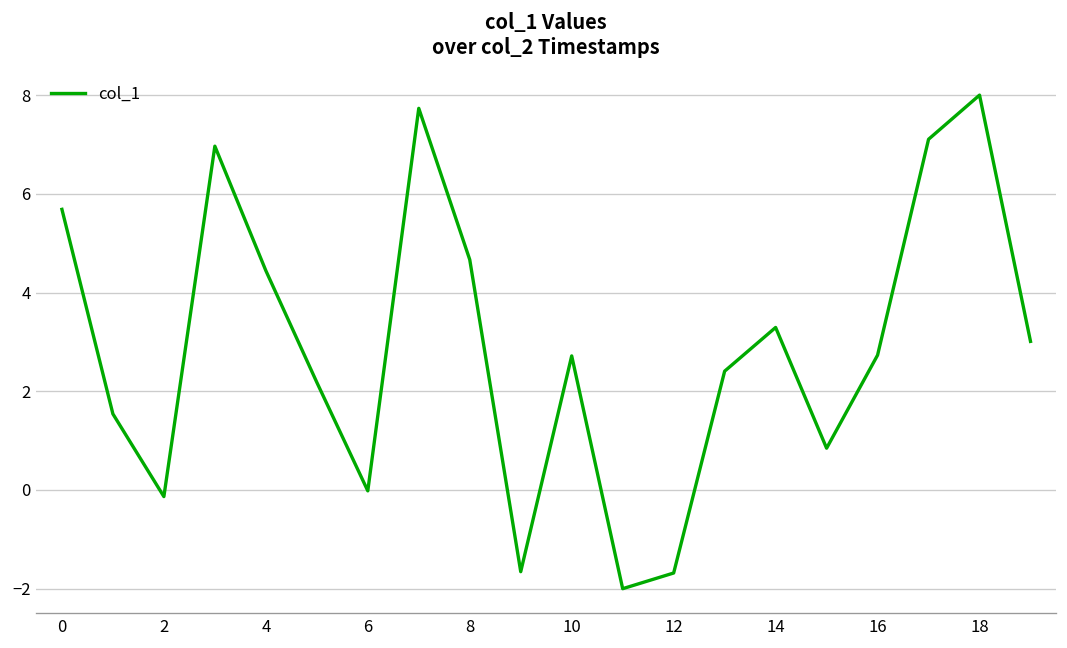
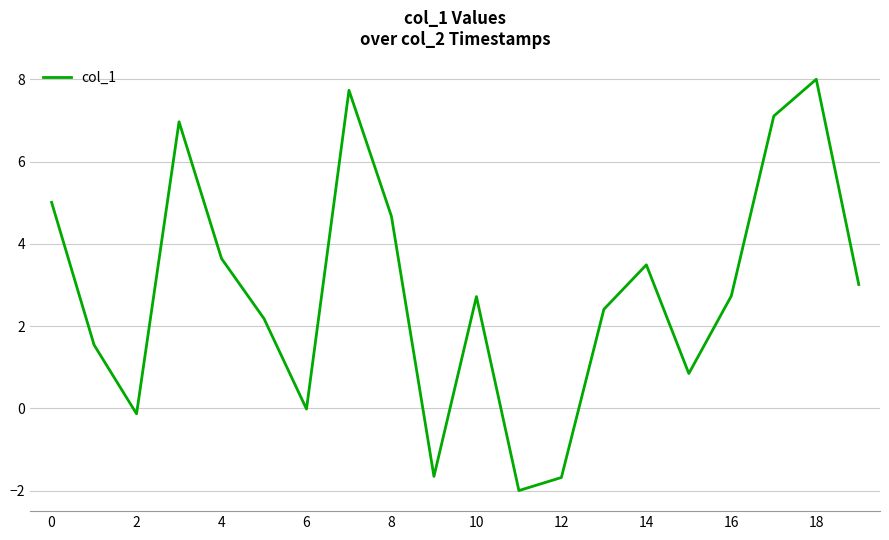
0: 5.7 -> 5.0
4: 4.4 -> 3.6
14: 3.3 -> 3.5
